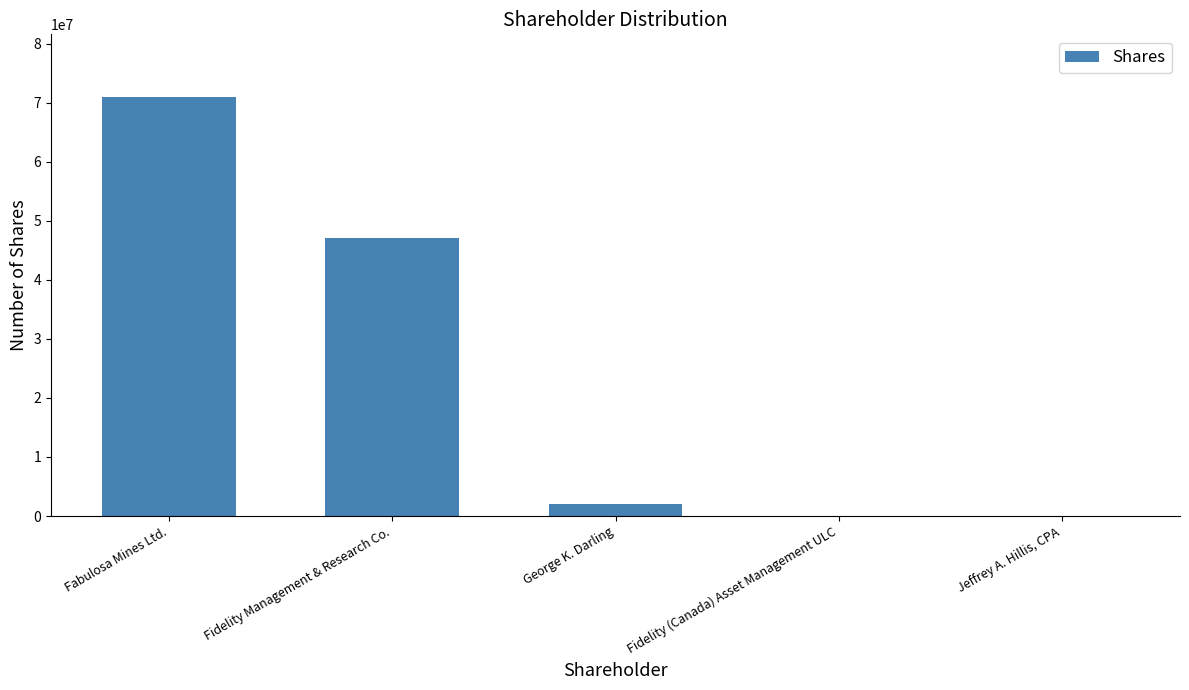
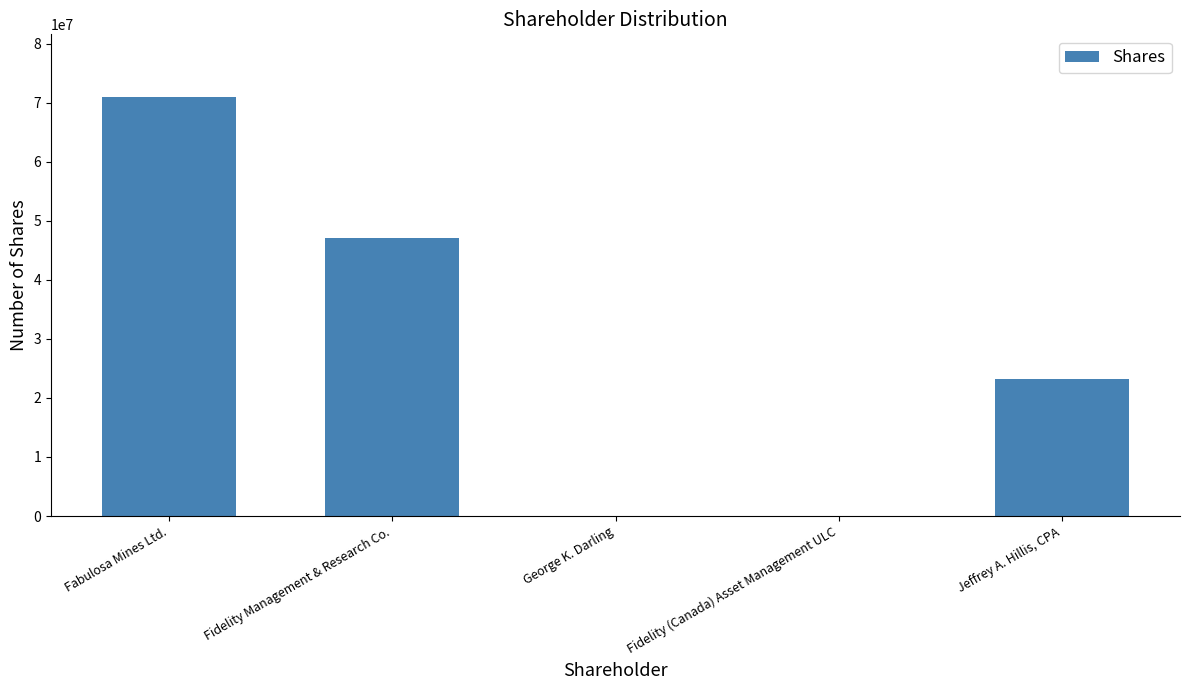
George K. Darling: 2000000 -> 0
Jeffrey A. Hillis, CPA: 0 -> 23000000
